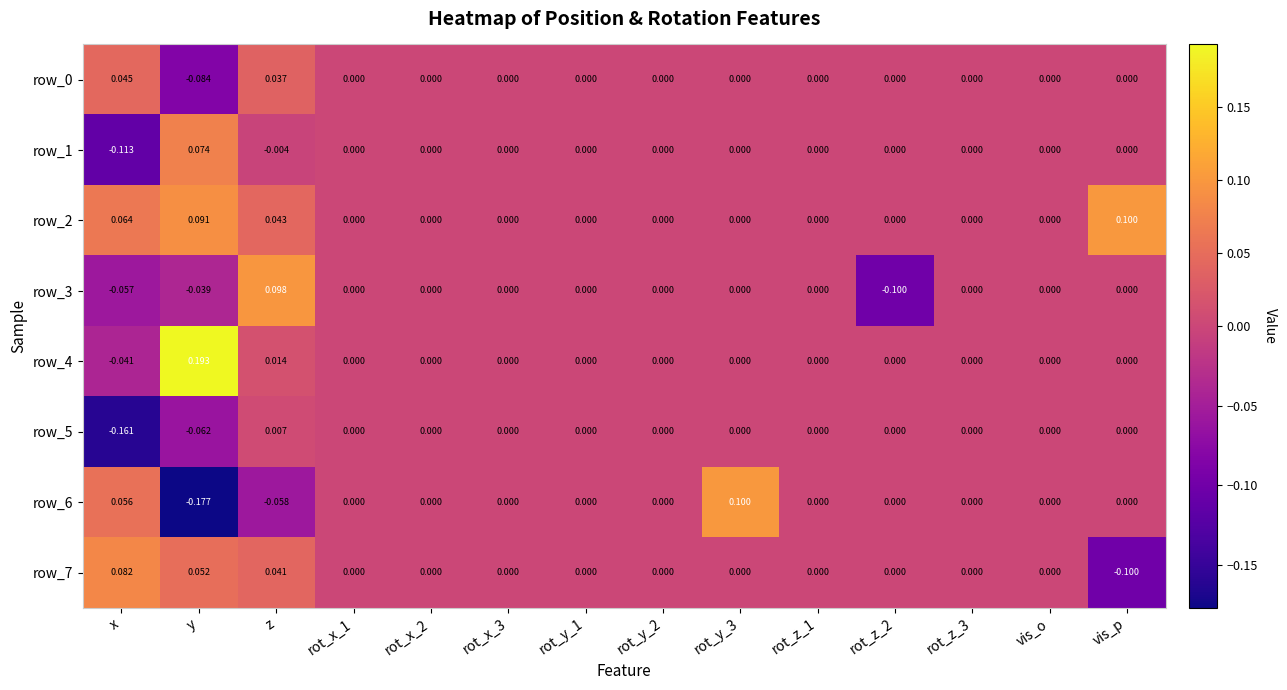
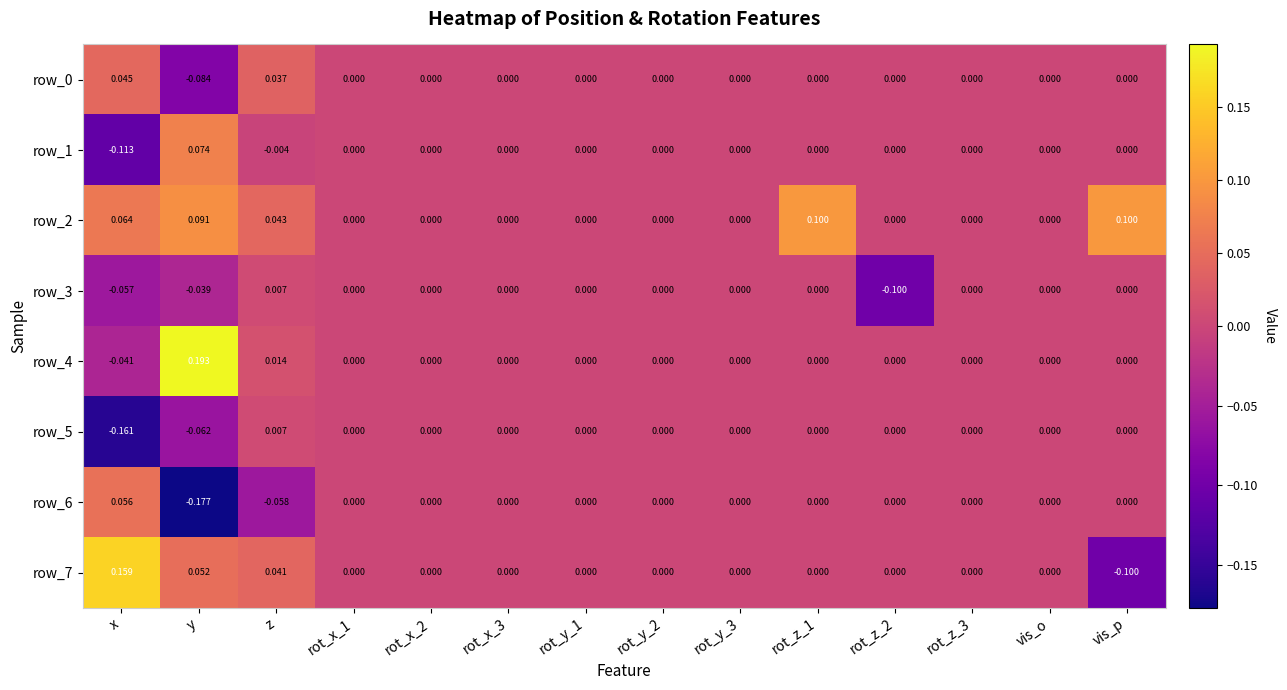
row_2, rot_z_1: 0.000 -> 0.100
row_3, z: 0.098 -> 0.007
row_6, rot_y_3: 0.100 -> 0.000
row_7, x: 0.082 -> 0.159
